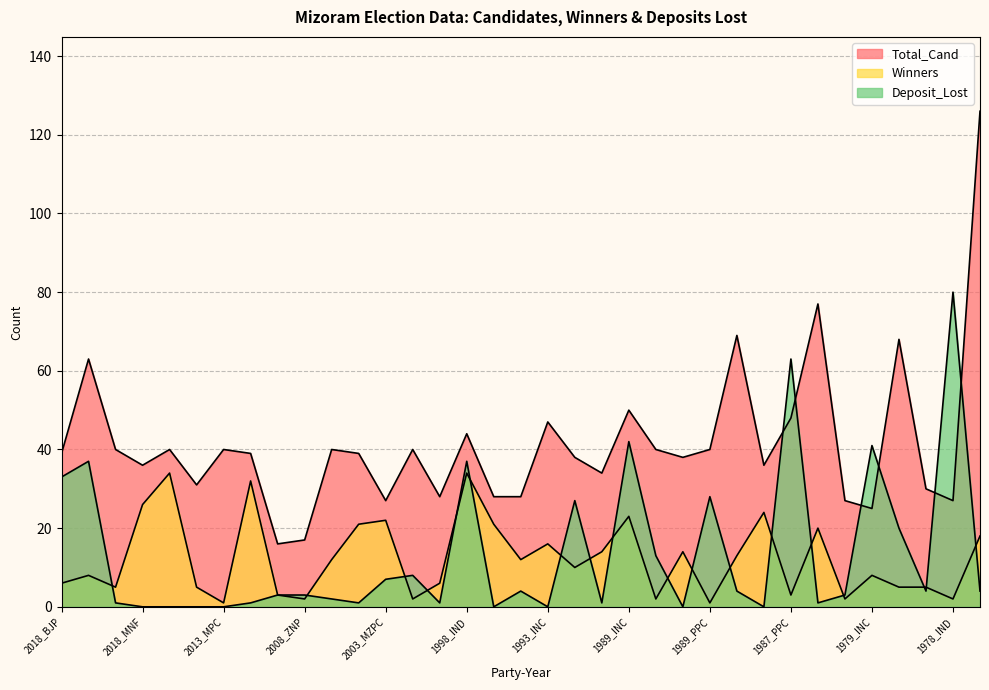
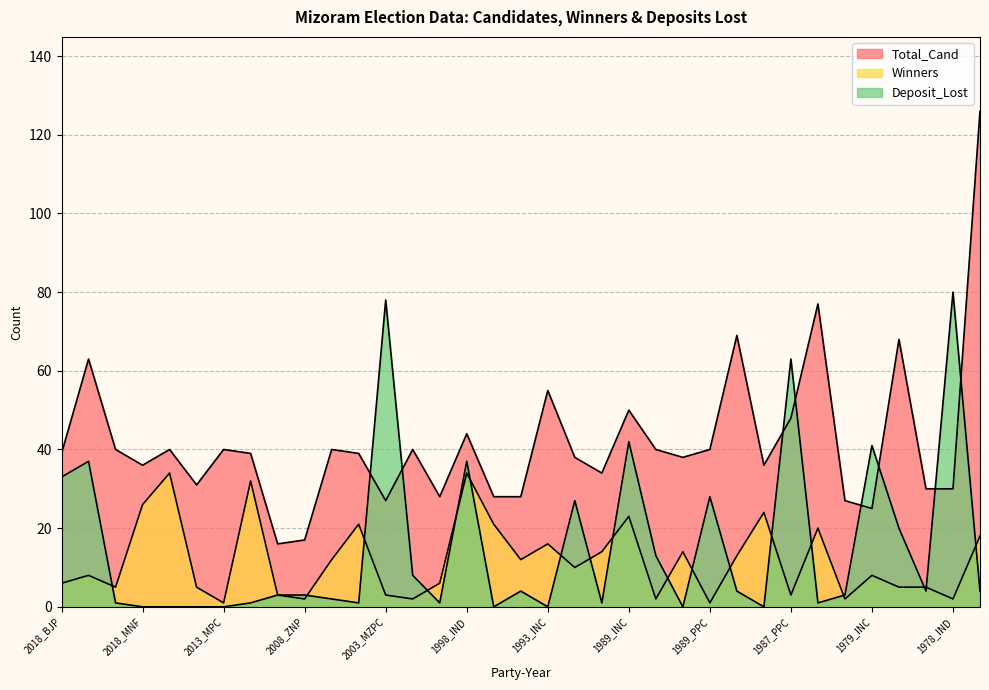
Winners, 2003_MZPC: 22 -> 3
Deposit_Lost, 2003_MZPC: 7 -> 78
Total_Cand, 1993_INC: 47 -> 55
Total_Cand, 1978_IND: 27 -> 30
